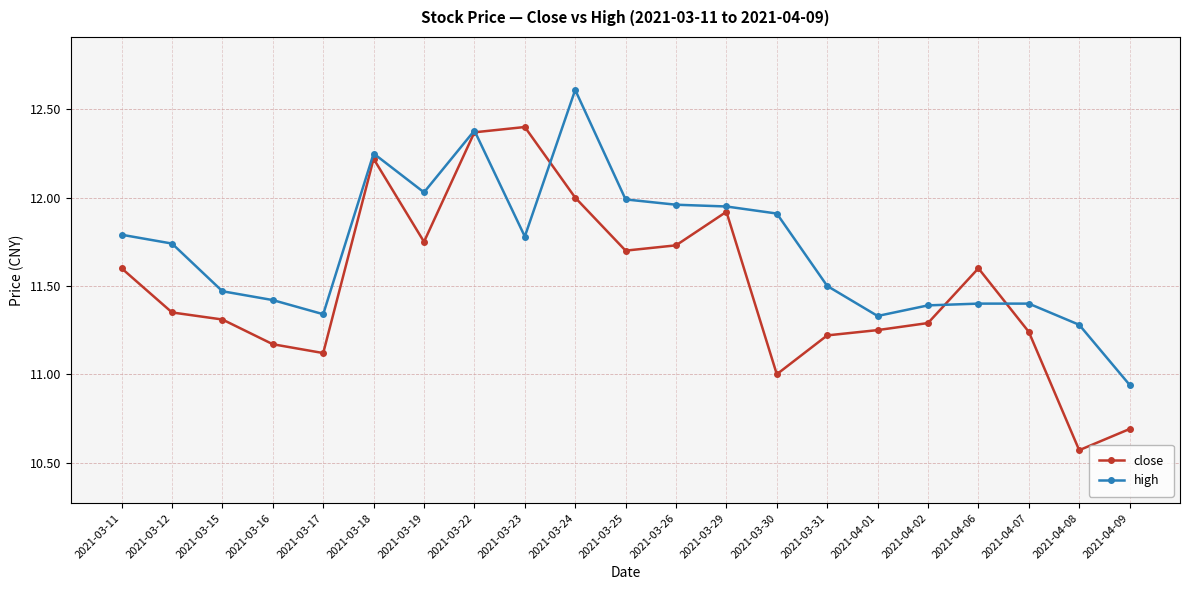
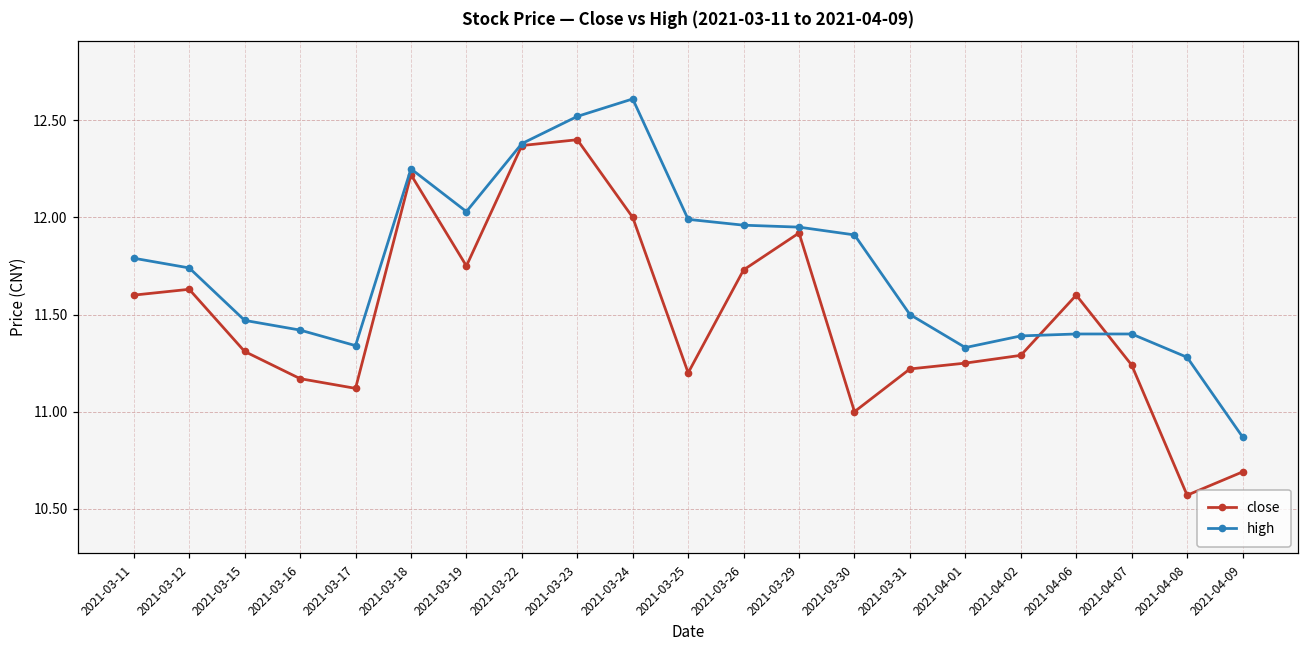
close, 2021-03-12: 11.35 -> 11.63
high, 2021-03-23: 11.78 -> 12.52
close, 2021-03-25: 11.7 -> 11.2
high, 2021-04-09: 10.94 -> 10.87
